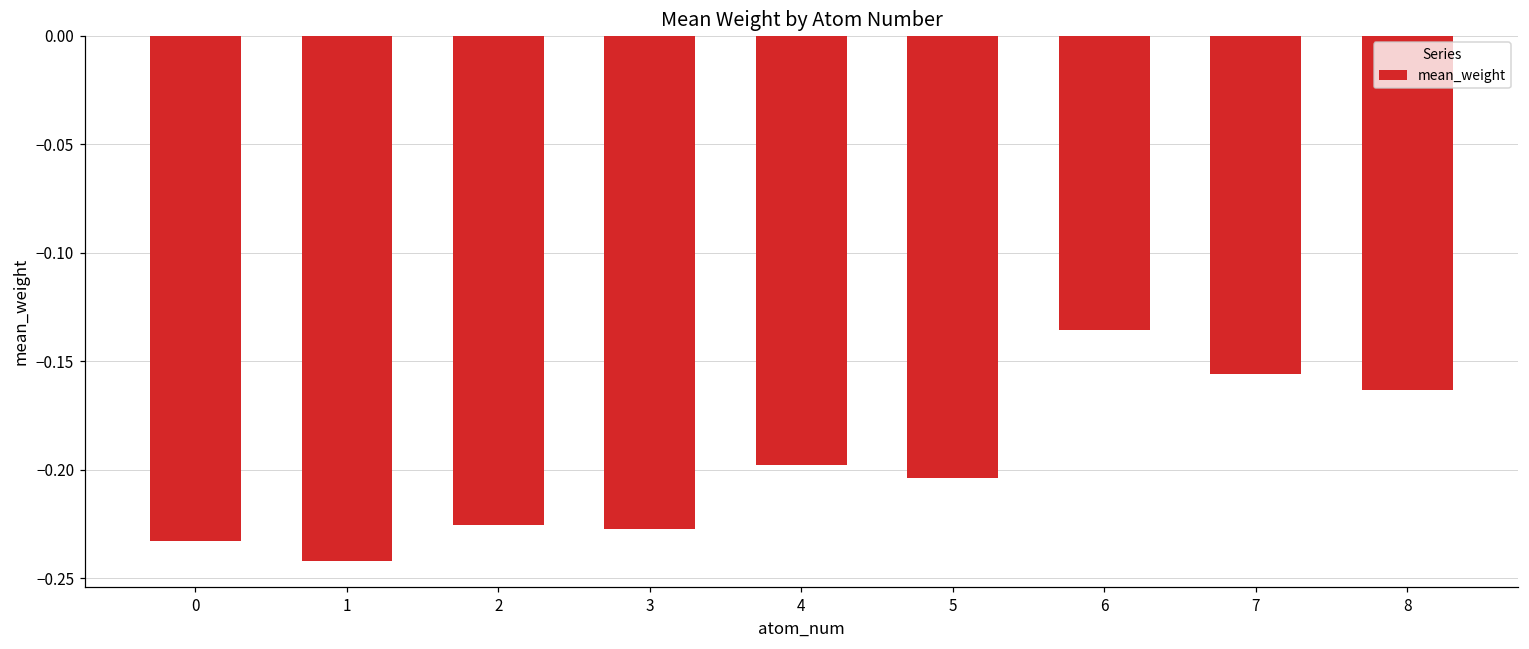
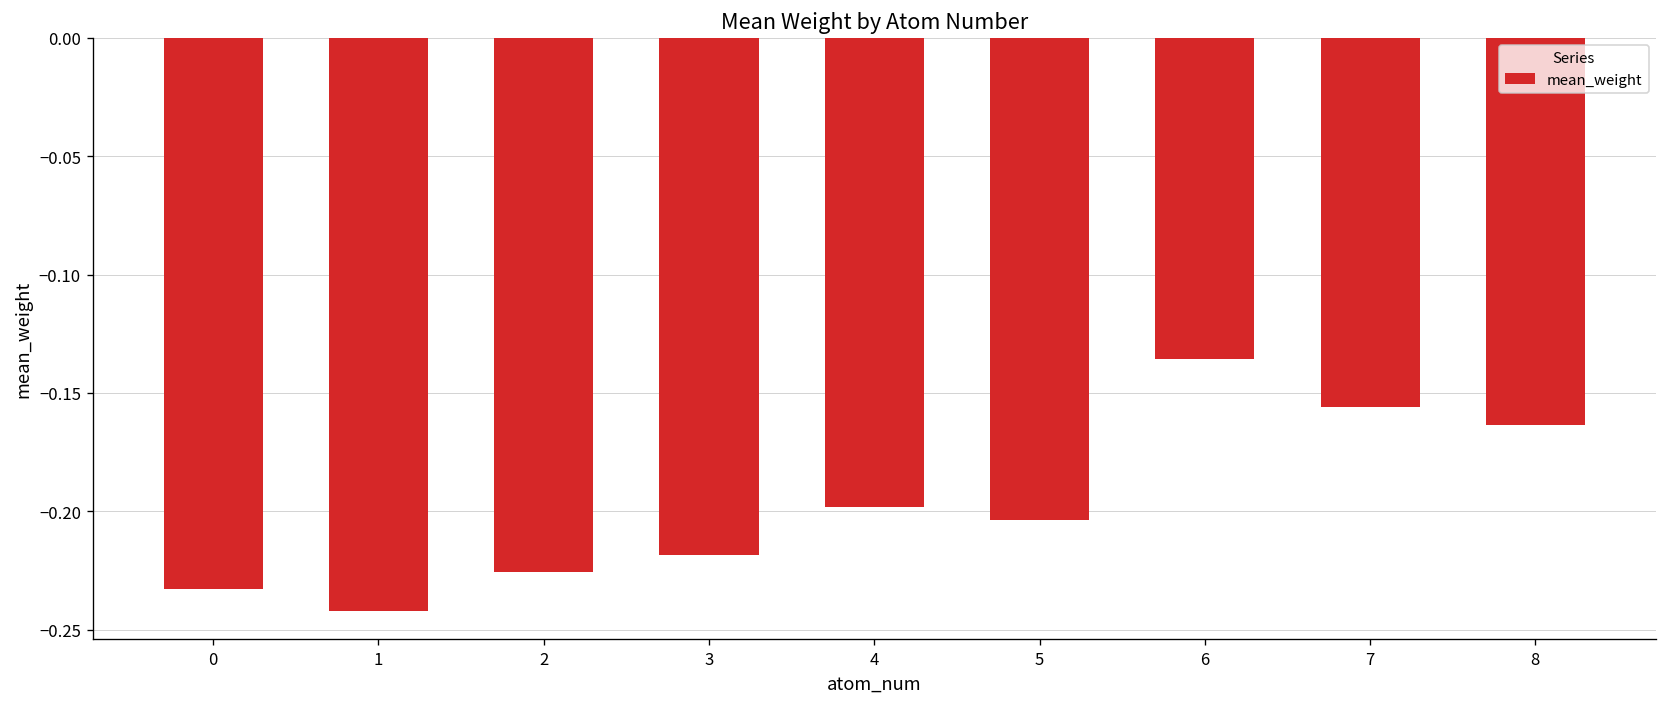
3: -0.227 -> -0.218
